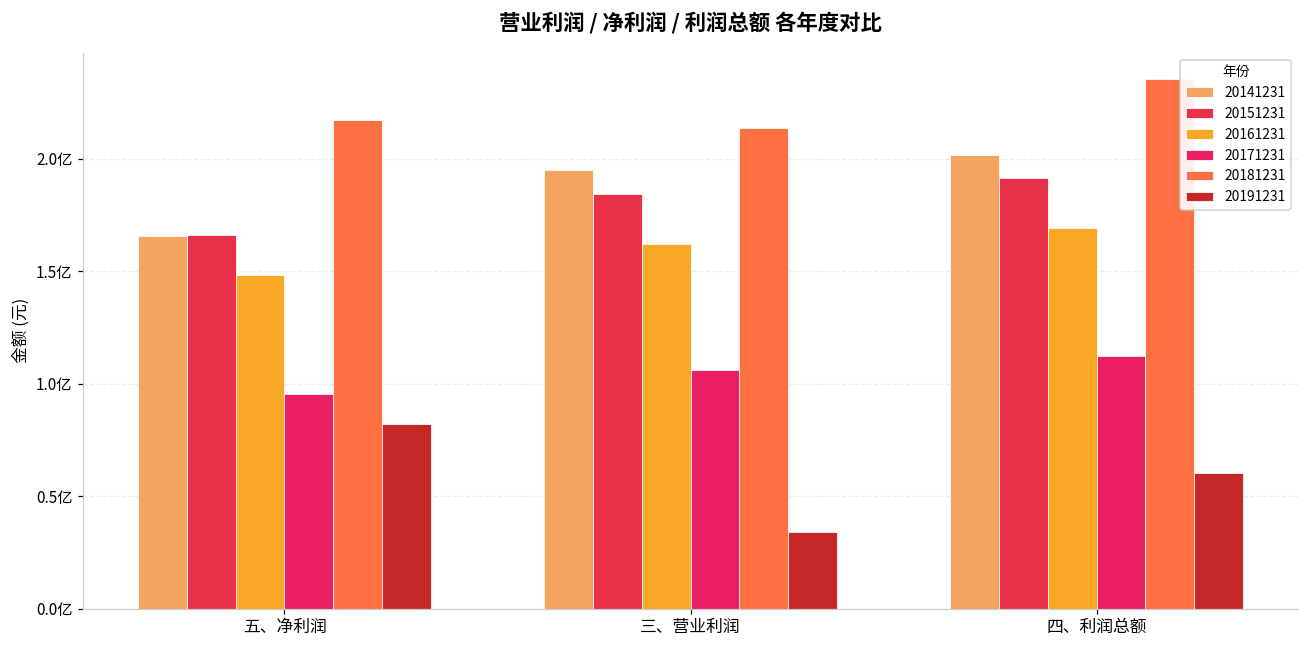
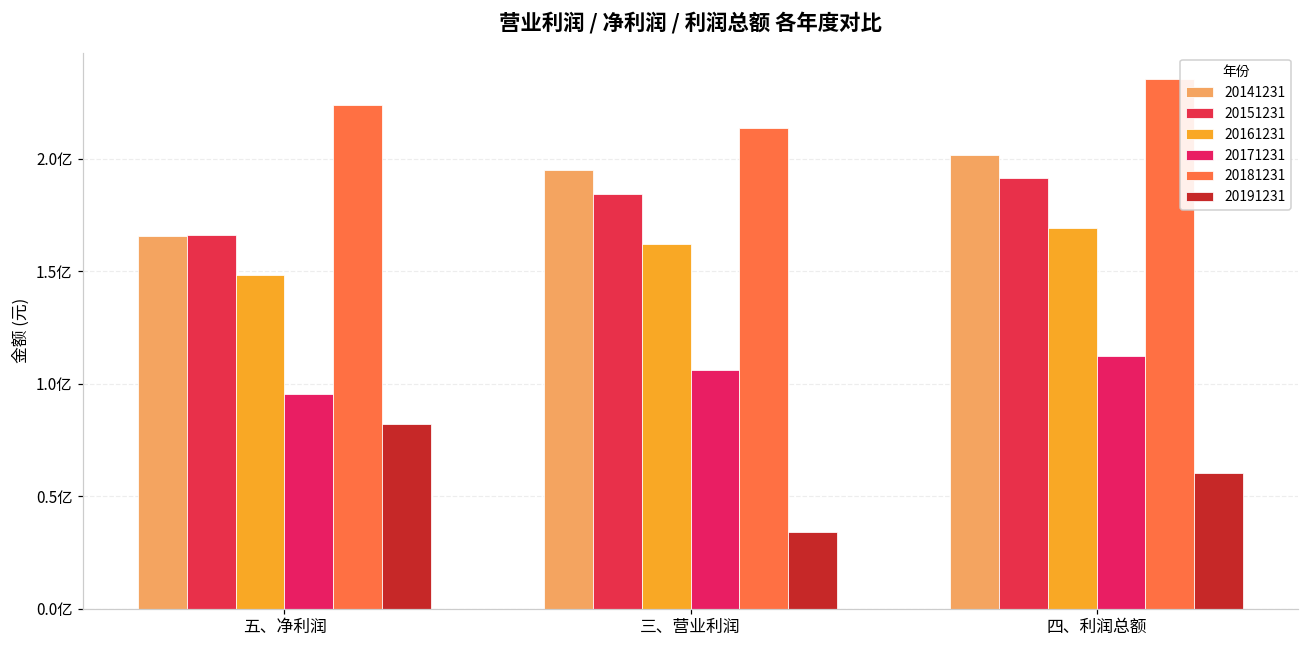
20181231, 五、净利润: 2.17亿 -> 2.24亿
